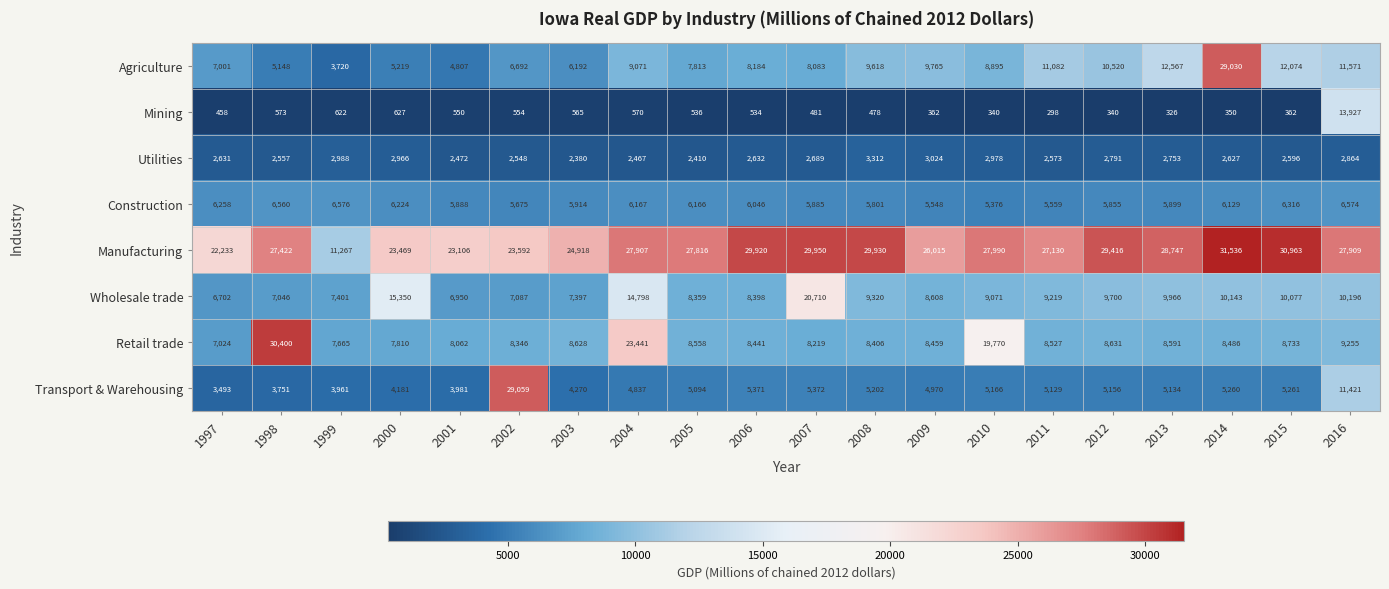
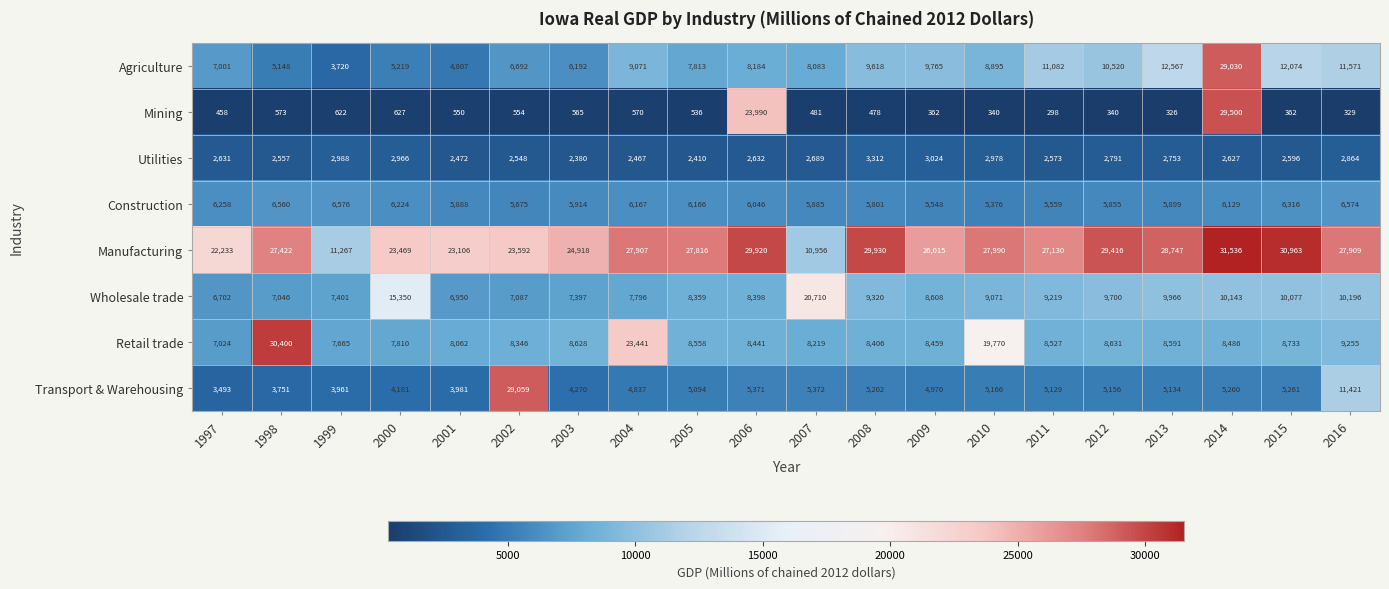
Mining, 2006: 534 -> 23,990
Mining, 2014: 350 -> 29,500
Mining, 2016: 13,927 -> 329
Manufacturing, 2007: 29,950 -> 10,956
Wholesale trade, 2004: 14,798 -> 7,796
